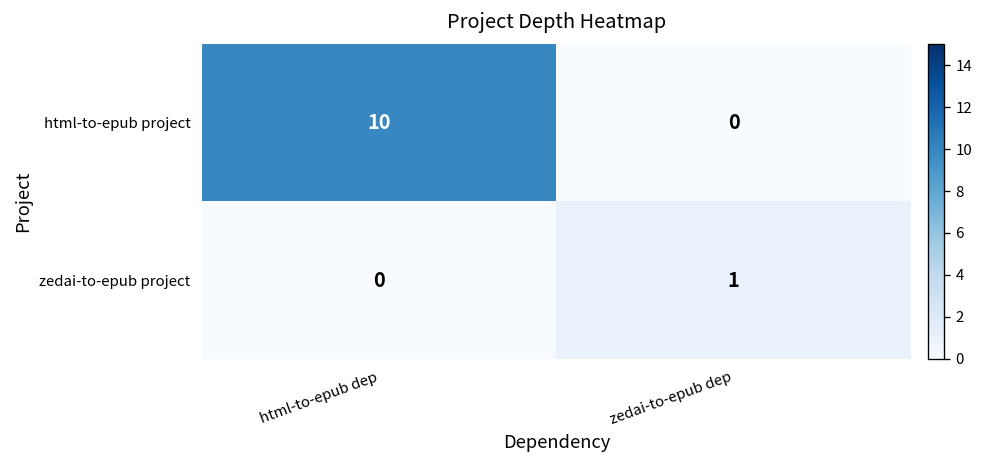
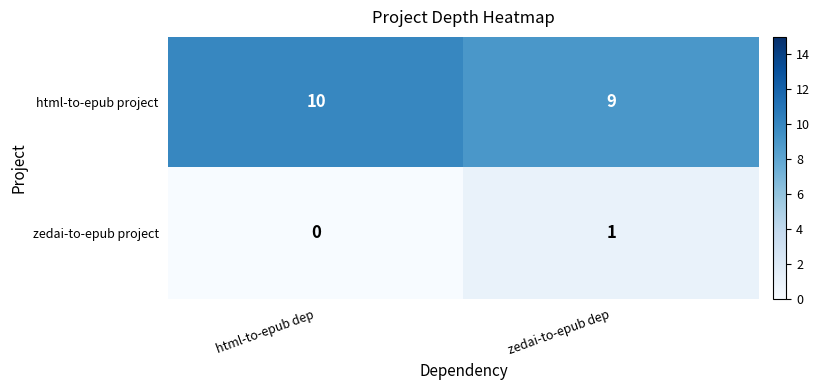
html-to-epub project, zedai-to-epub dep: 0 -> 9
